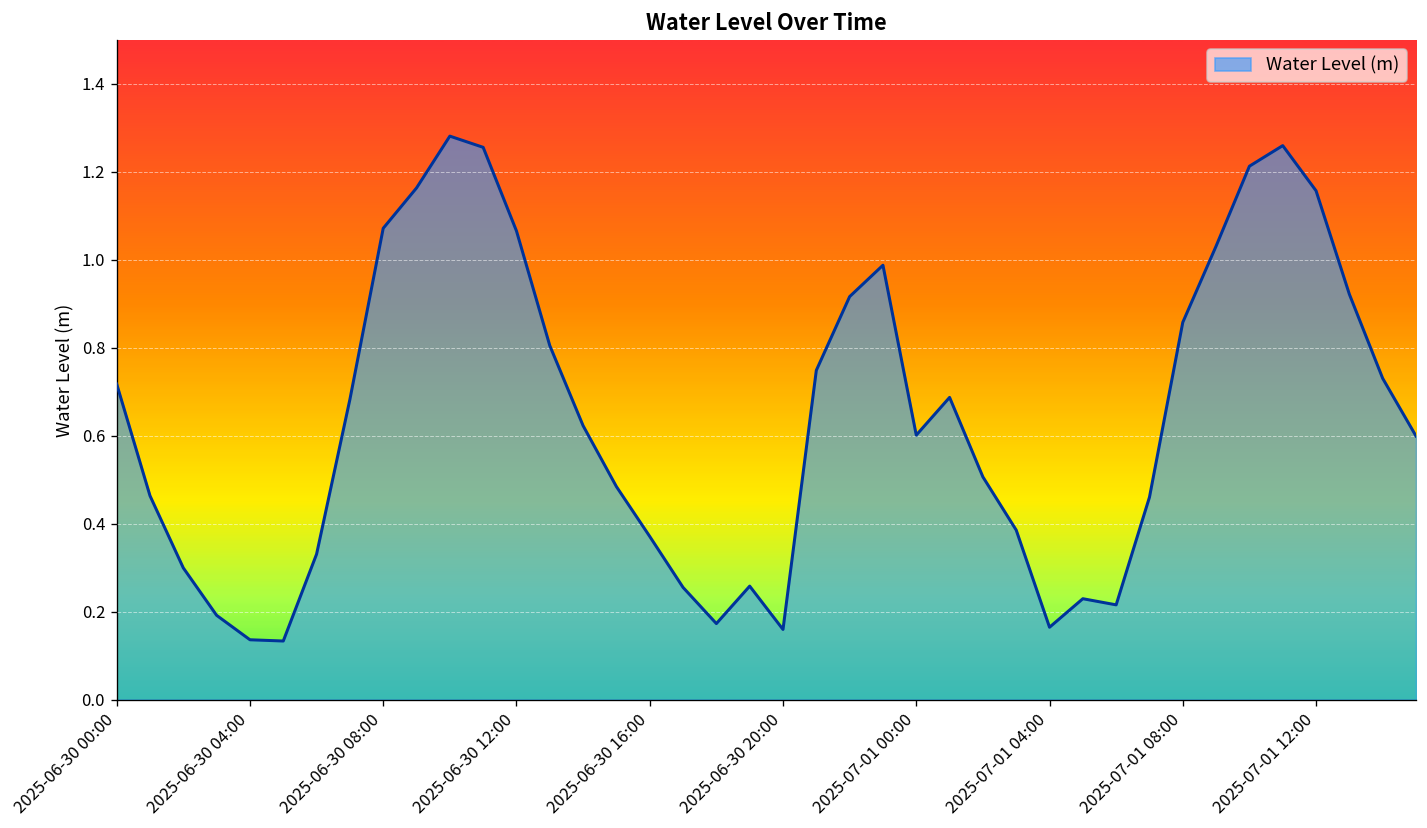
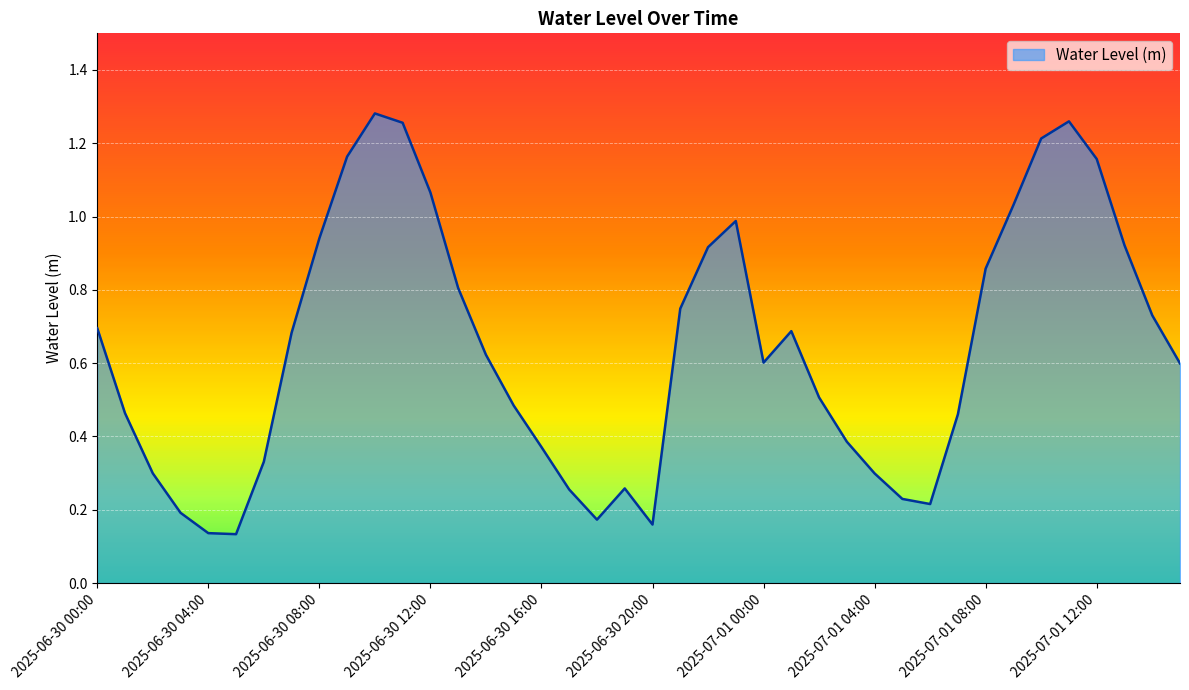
2025-06-30 00:00: 0.72 -> 0.70
2025-06-30 08:00: 1.07 -> 0.94
2025-07-01 04:00: 0.16 -> 0.30
